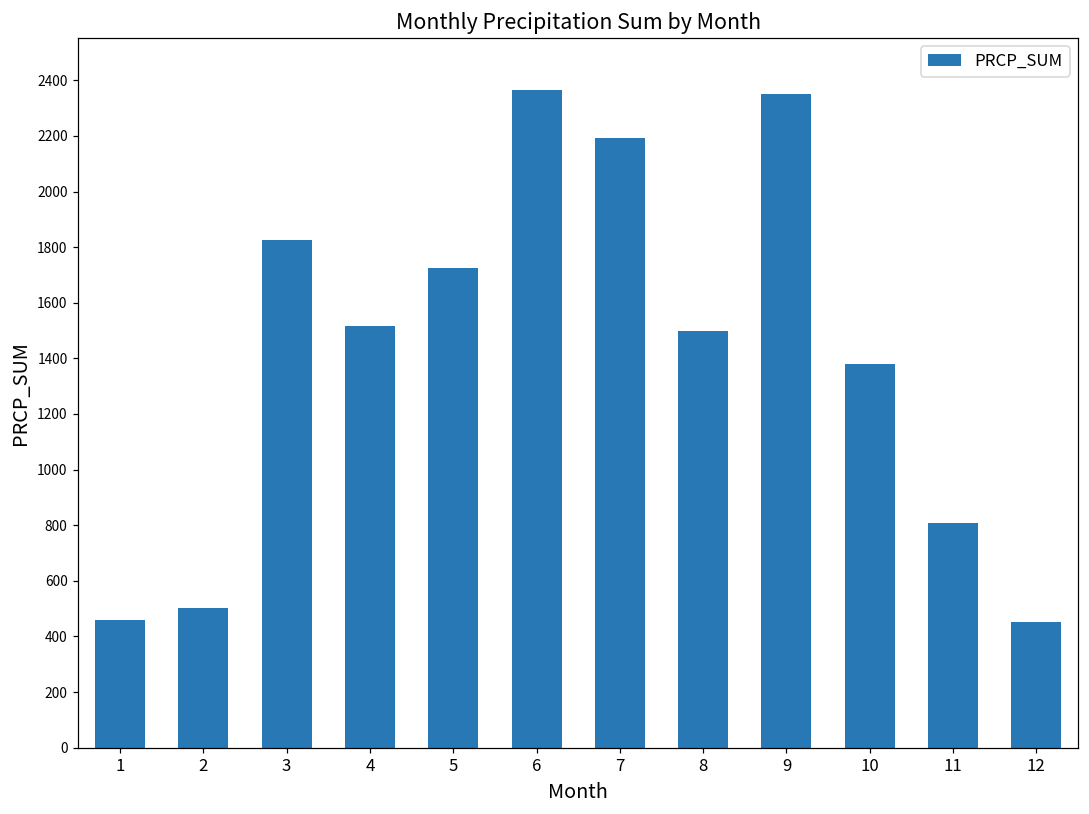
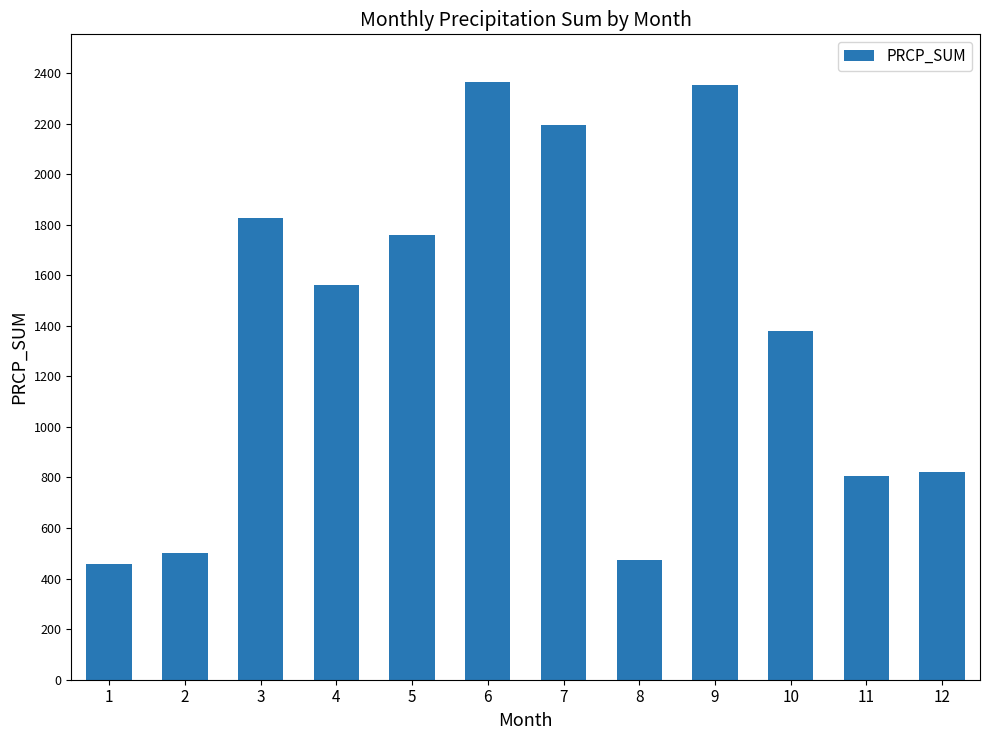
4: 1520 -> 1560
5: 1730 -> 1760
8: 1500 -> 470
12: 450 -> 820
